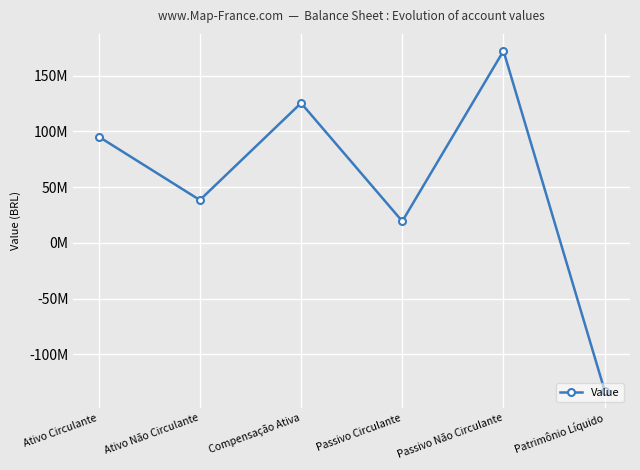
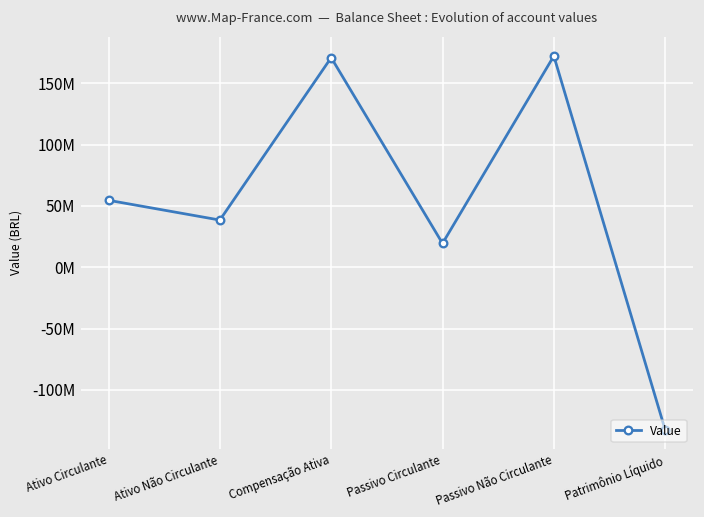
Ativo Circulante: 95000000 -> 55000000
Compensação Ativa: 125000000 -> 171000000
